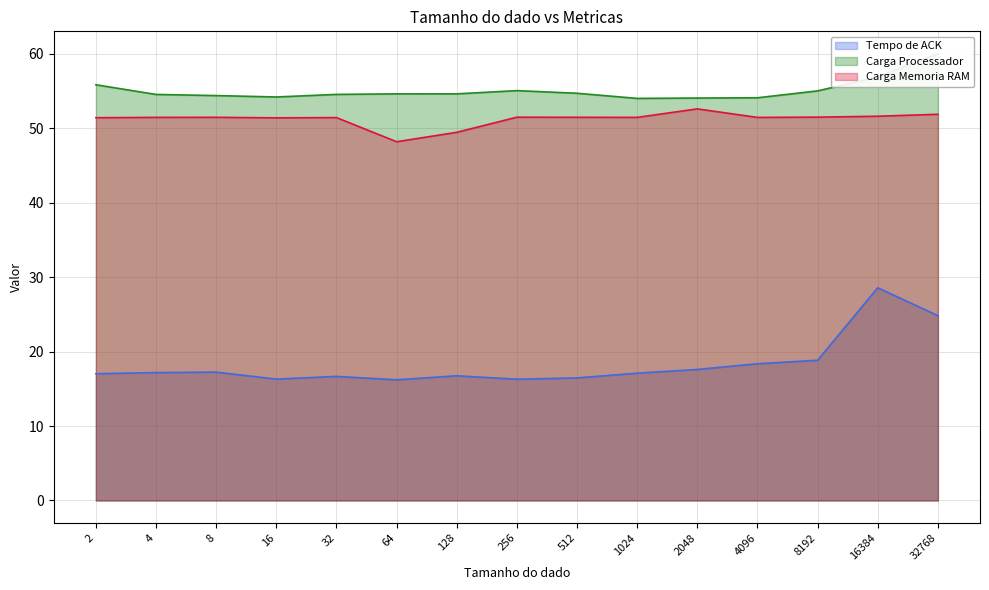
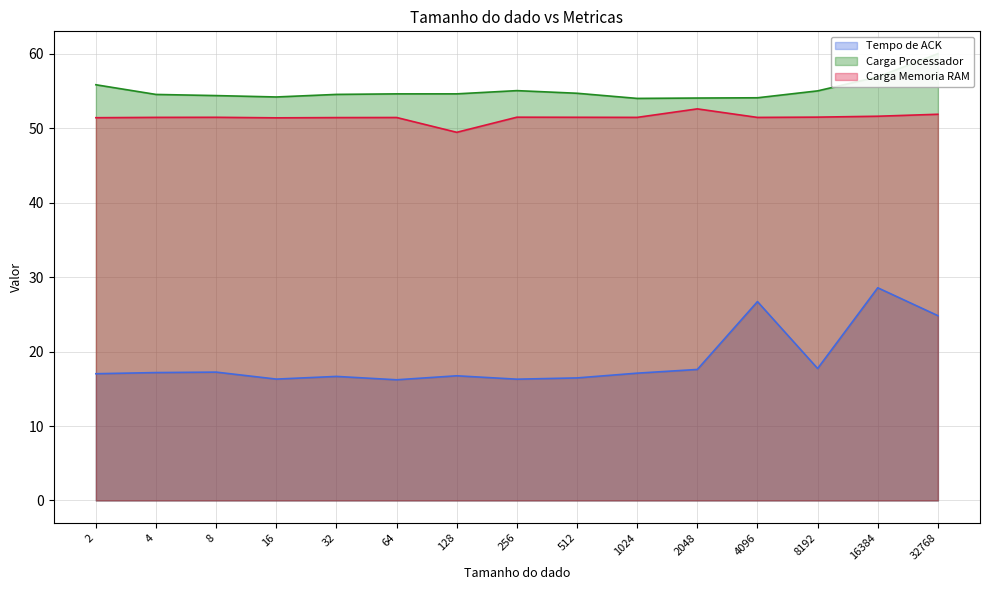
Carga Memoria RAM, 64: 48 -> 51
Tempo de ACK, 4096: 18 -> 27
Tempo de ACK, 8192: 19 -> 18
